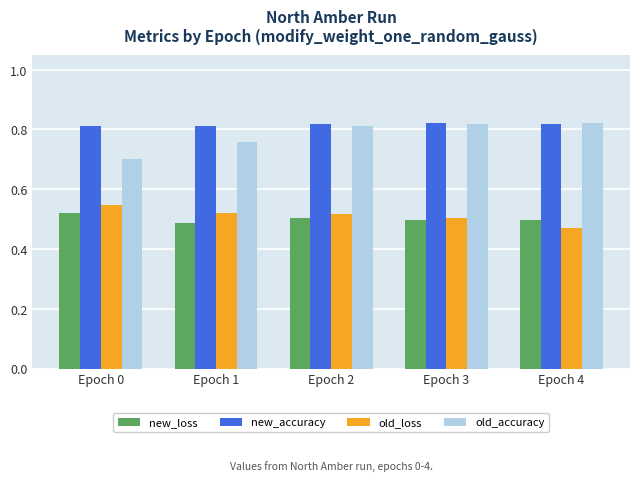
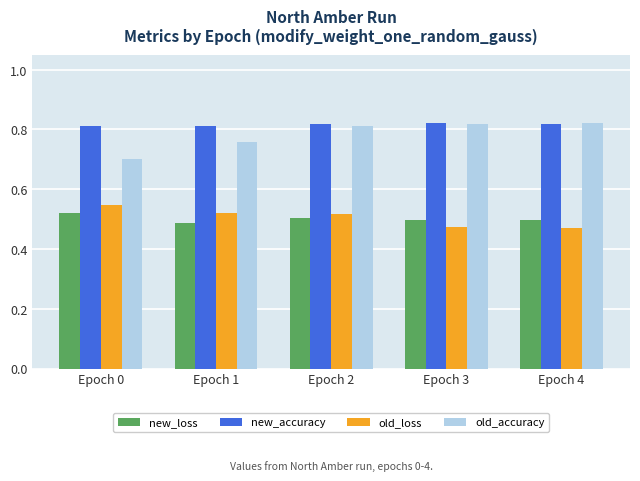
old_loss, Epoch 3: 0.51 -> 0.47
